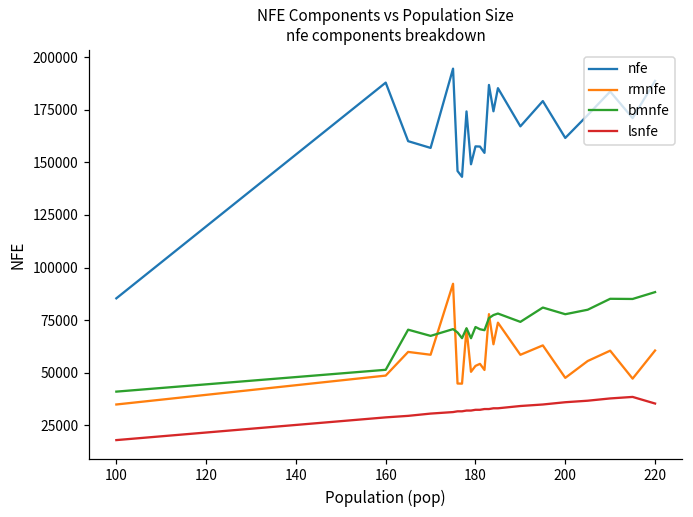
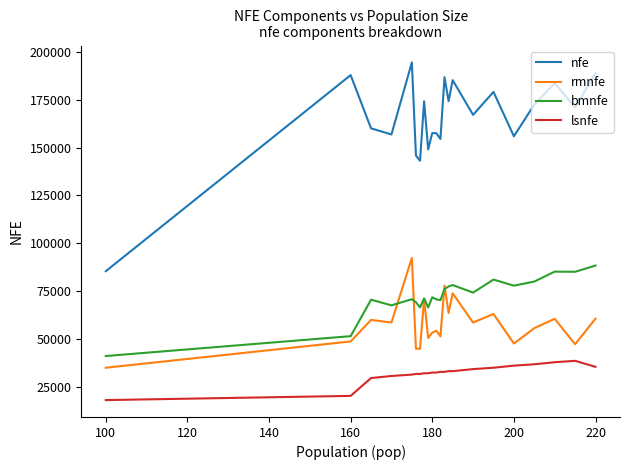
lsnfe, 160: 29000 -> 20000
nfe, 200: 162000 -> 156000
